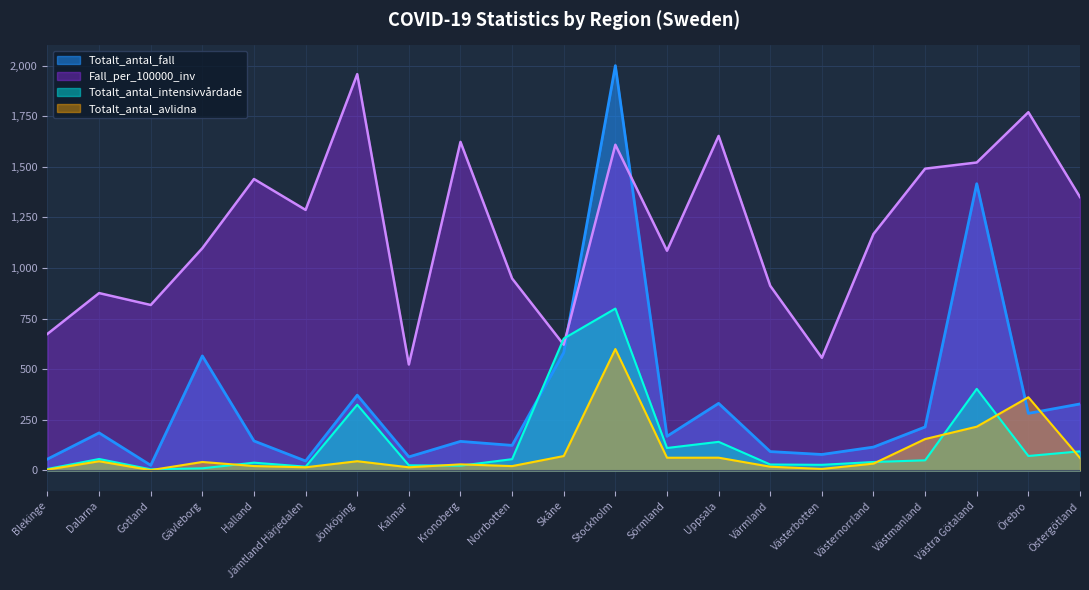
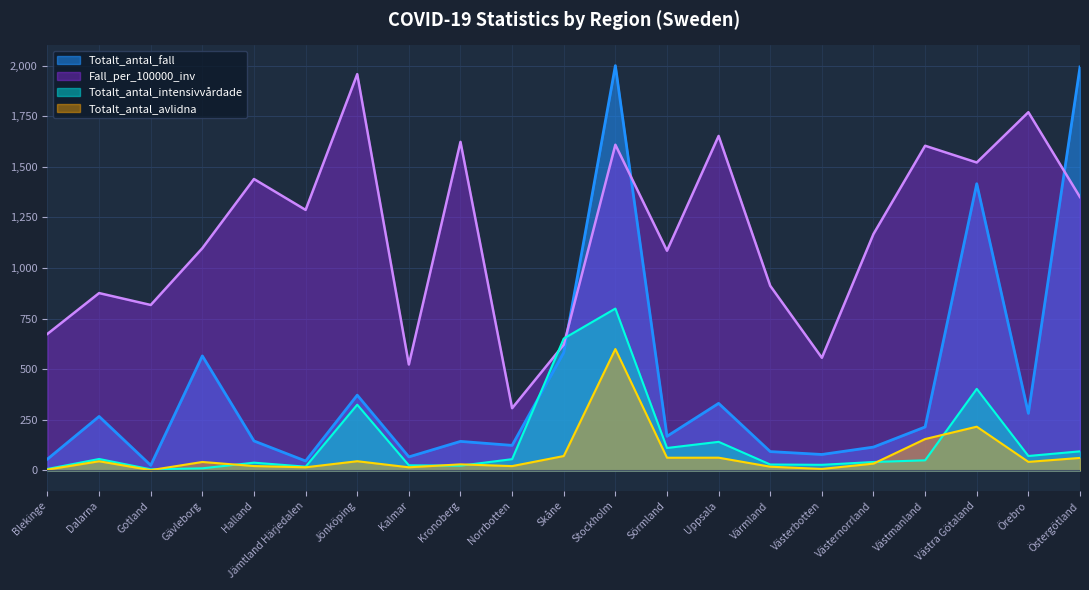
Totalt_antal_fall, Dalarna: 190 -> 270
Fall_per_100000_inv, Norrbotten: 950 -> 310
Fall_per_100000_inv, Västmanland: 1,490 -> 1,600
Totalt_antal_avlidna, Örebro: 360 -> 40
Totalt_antal_fall, Östergötland: 330 -> 1,990
